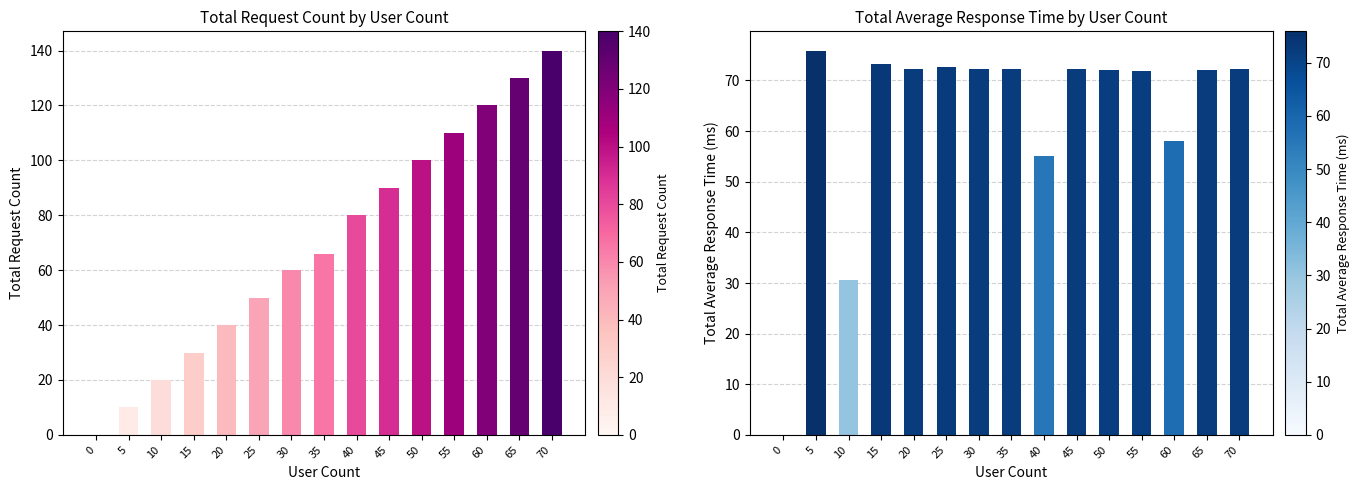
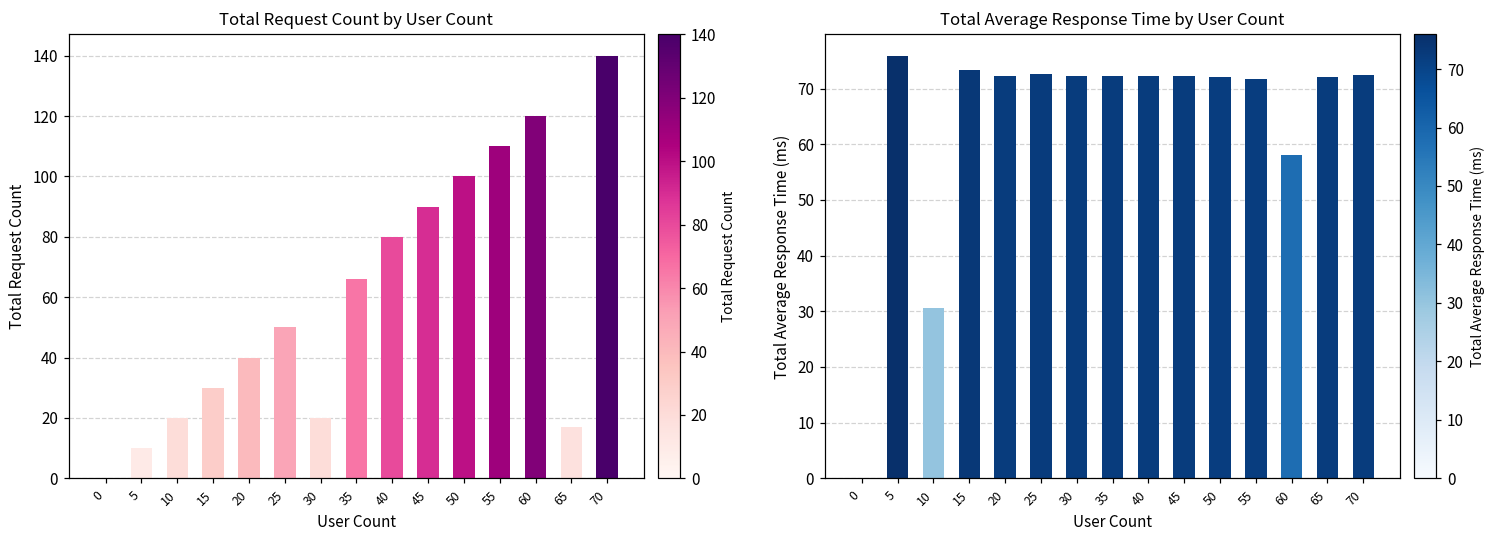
Total Request Count by User Count, 30: 60 -> 20
Total Request Count by User Count, 65: 130 -> 17
Total Average Response Time by User Count, 40: 55 -> 72
